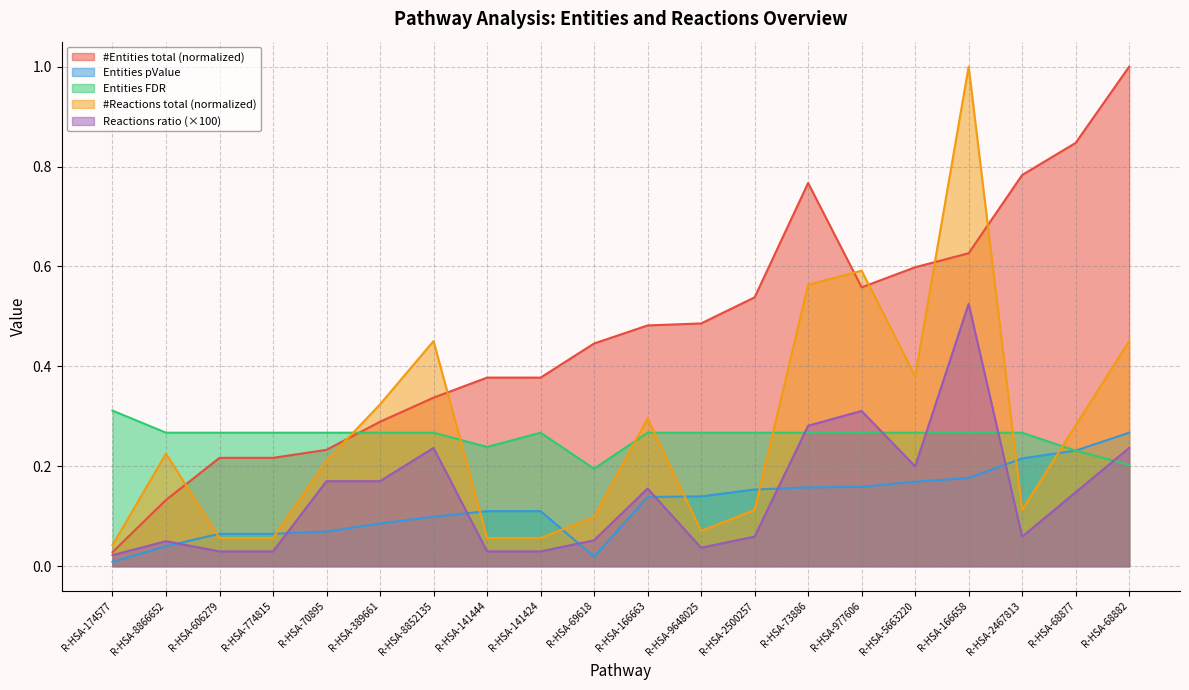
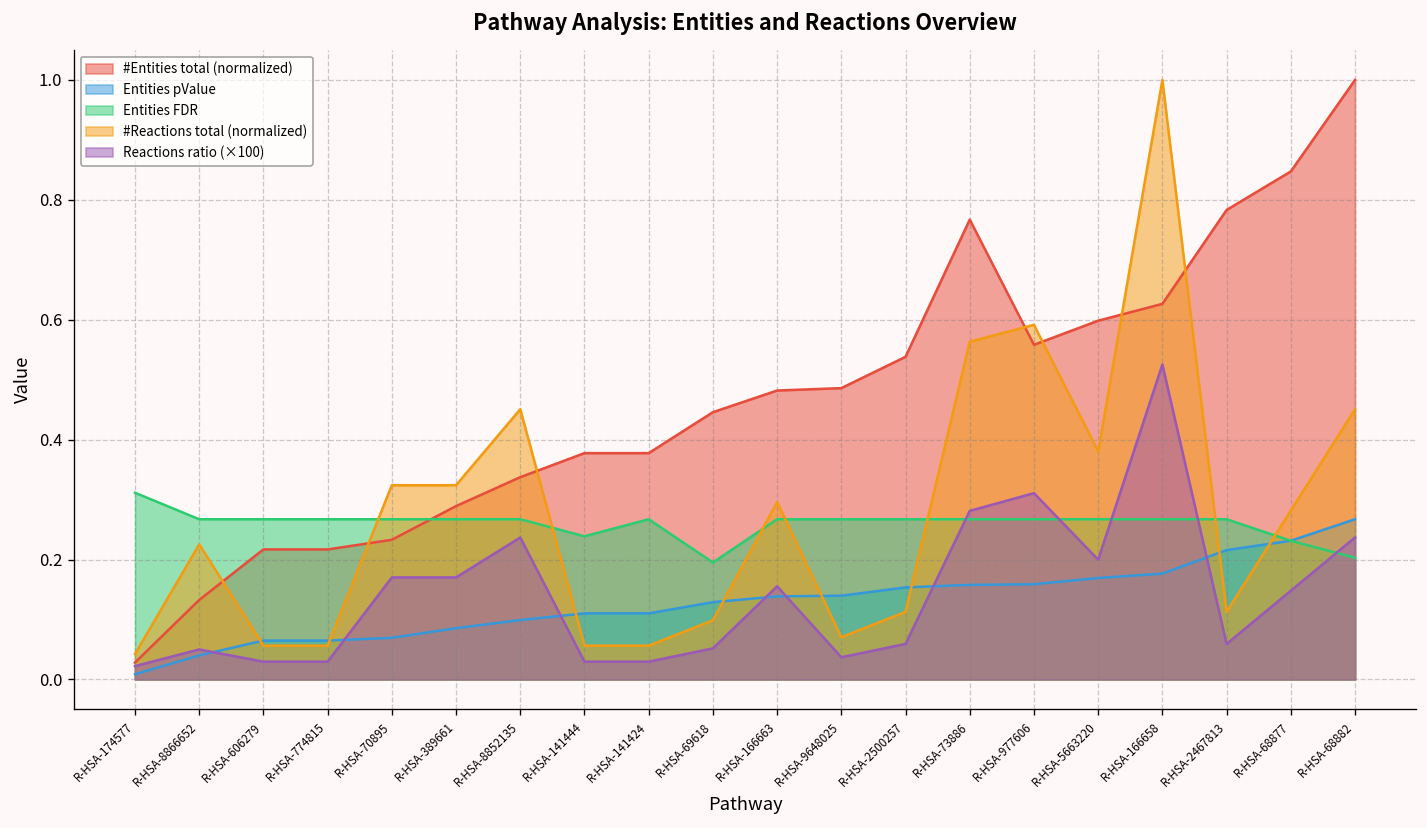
#Reactions total (normalized), R-HSA-70895: 0.21 -> 0.32
Entities pValue, R-HSA-69618: 0.02 -> 0.13
